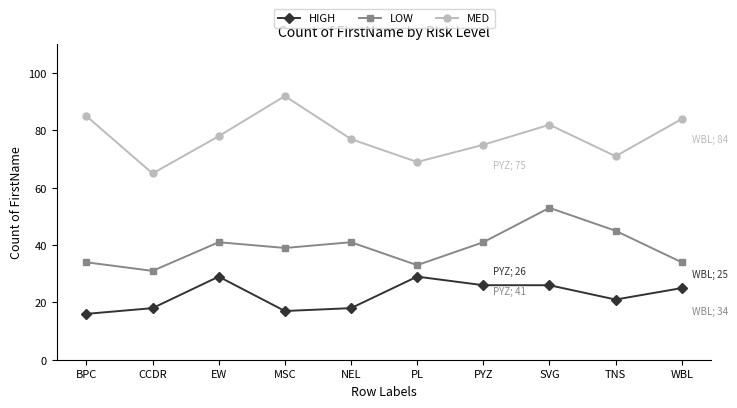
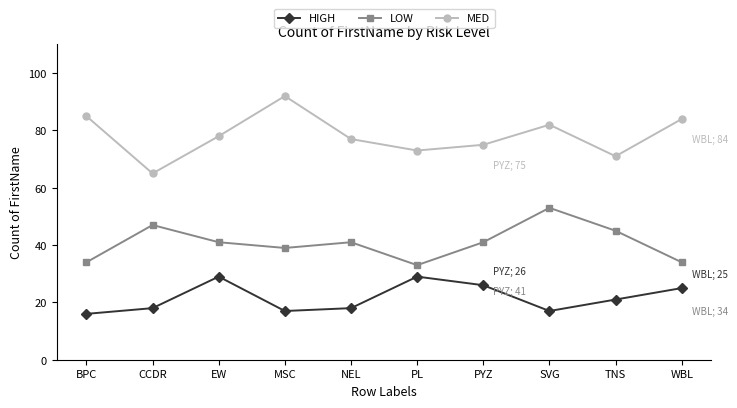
LOW, CCDR: 31 -> 47
MED, PL: 69 -> 73
HIGH, SVG: 26 -> 17
